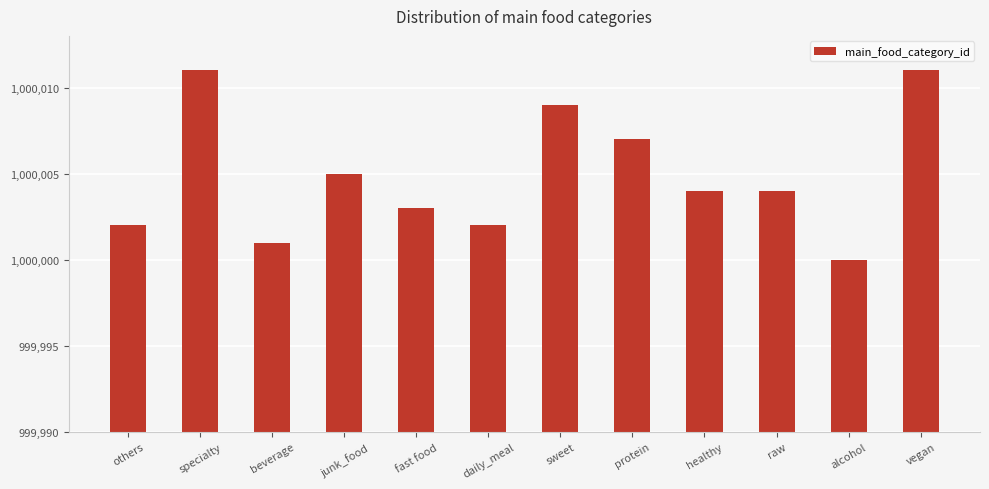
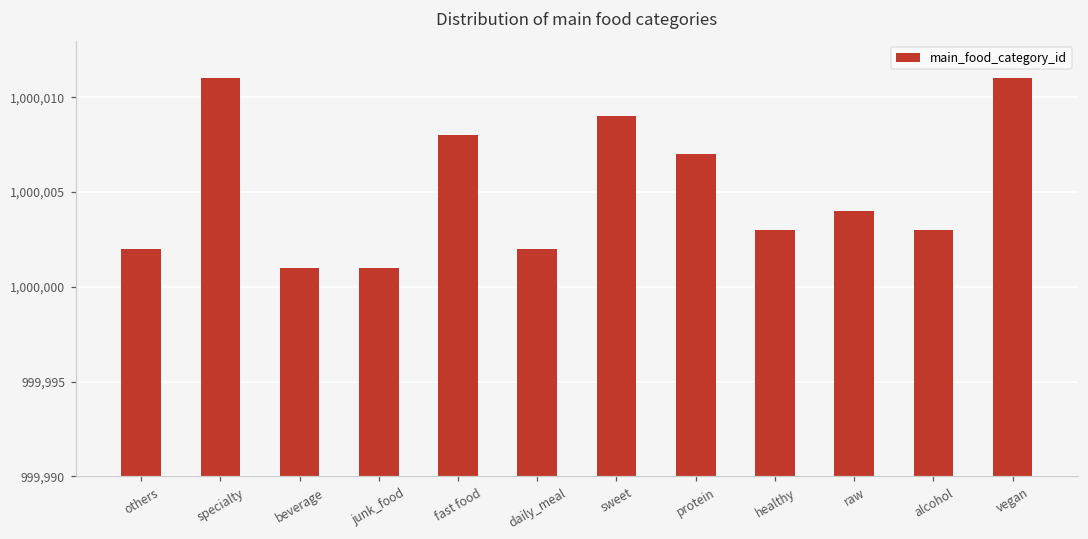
junk_food: 1,000,005 -> 1,000,001
fast food: 1,000,003 -> 1,000,008
healthy: 1,000,004 -> 1,000,003
alcohol: 1,000,000 -> 1,000,003
